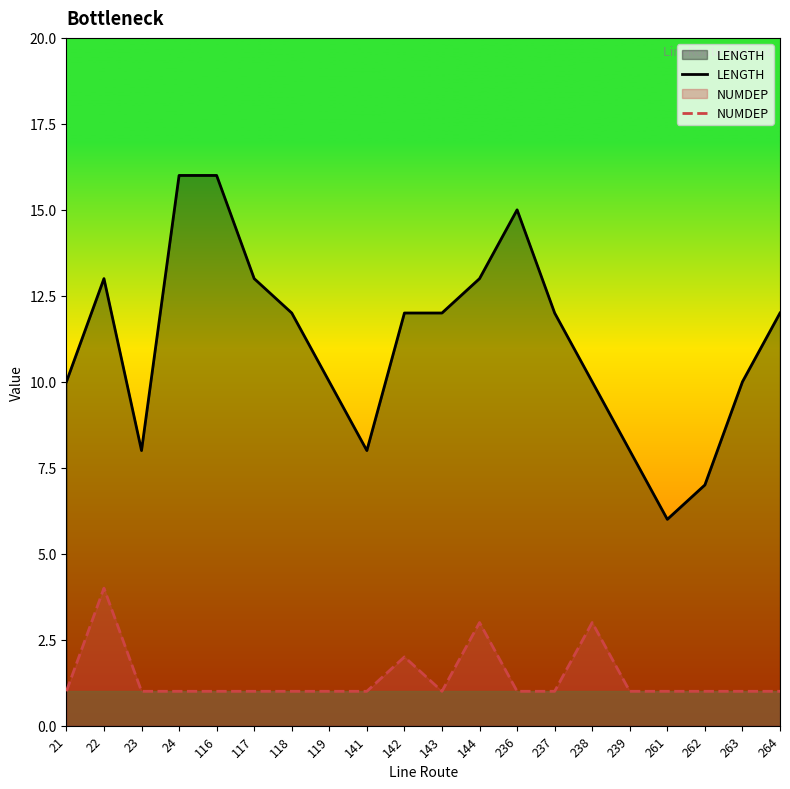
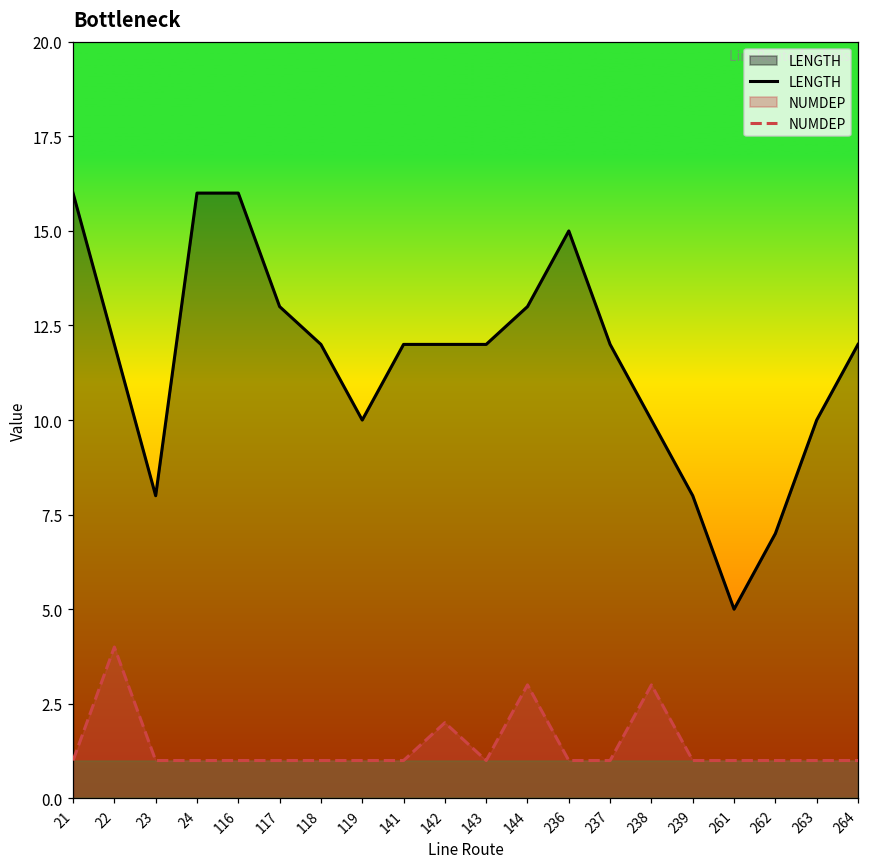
LENGTH, 21: 10 -> 16
LENGTH, 22: 13 -> 12
LENGTH, 141: 8 -> 12
LENGTH, 261: 6 -> 5
